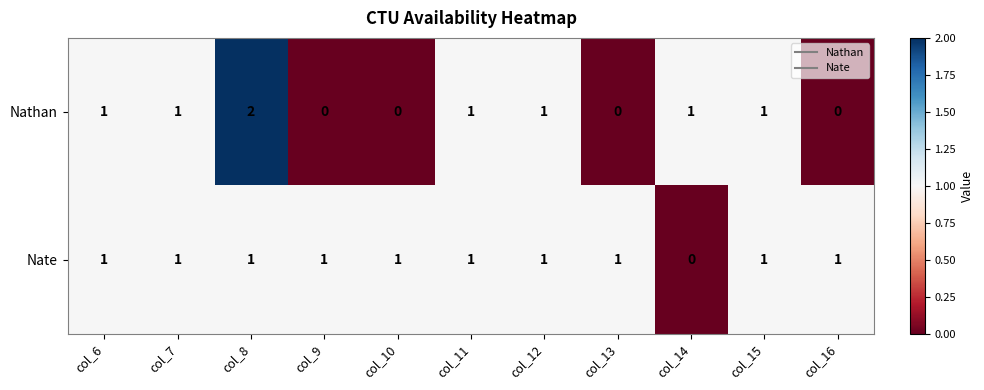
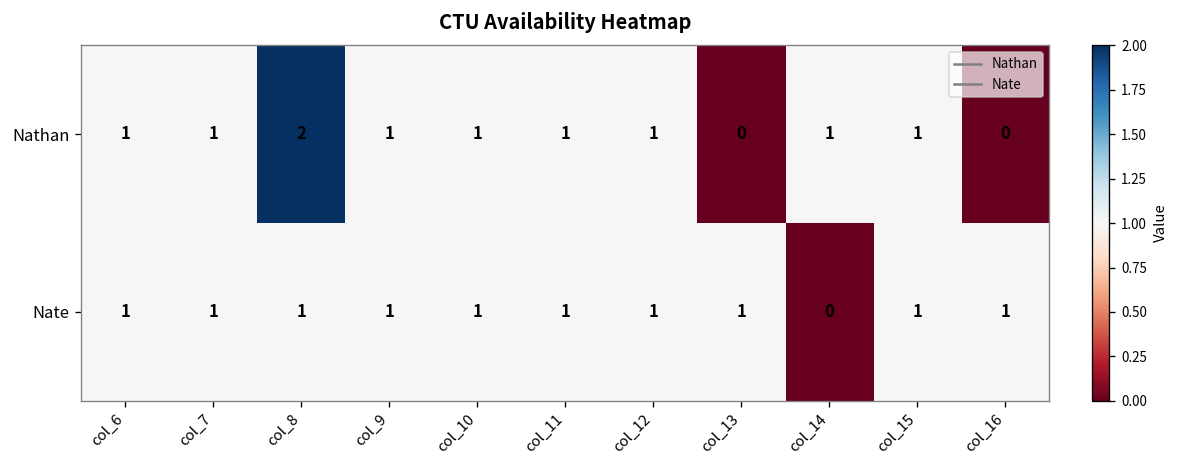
Nathan, col_9: 0 -> 1
Nathan, col_10: 0 -> 1
